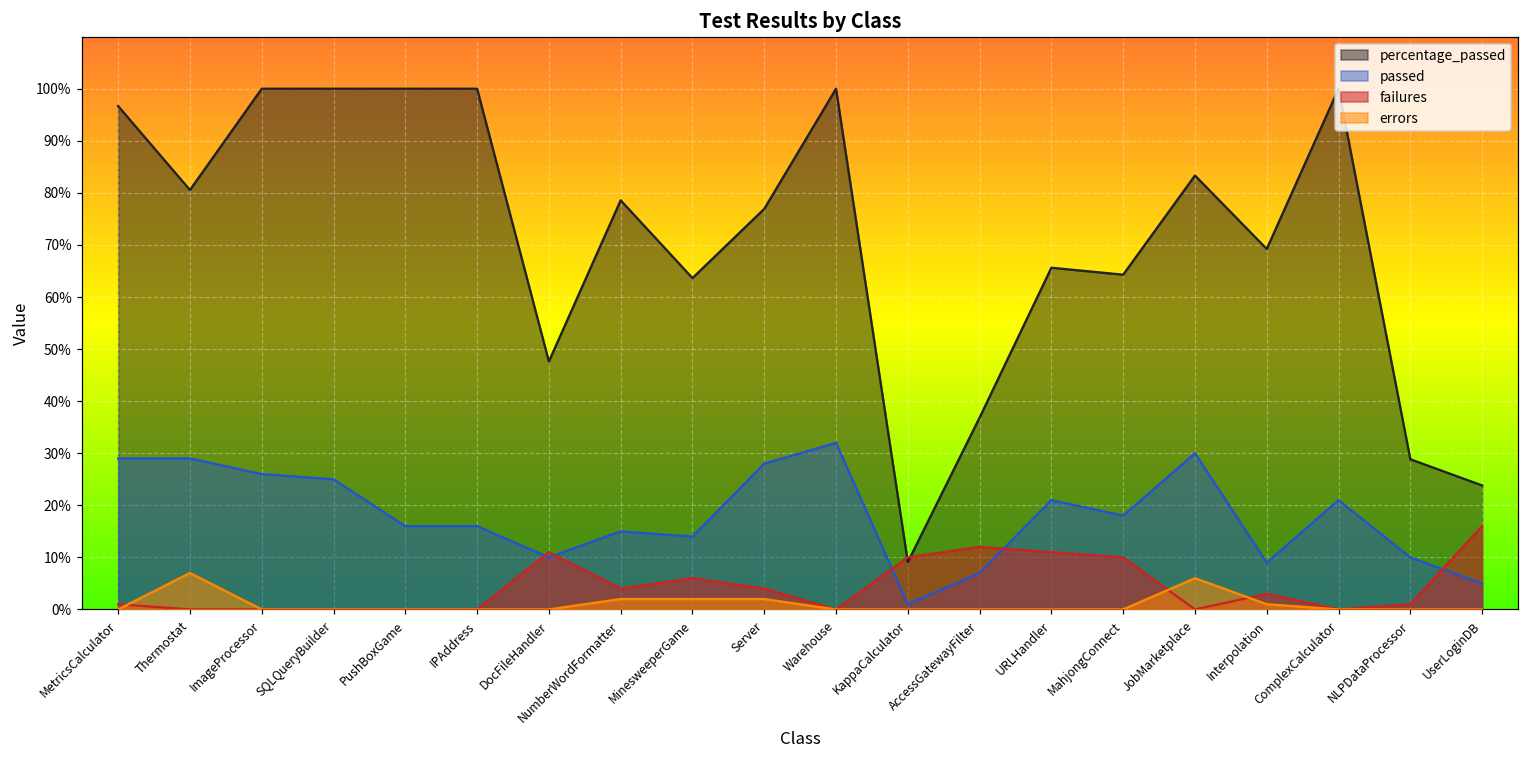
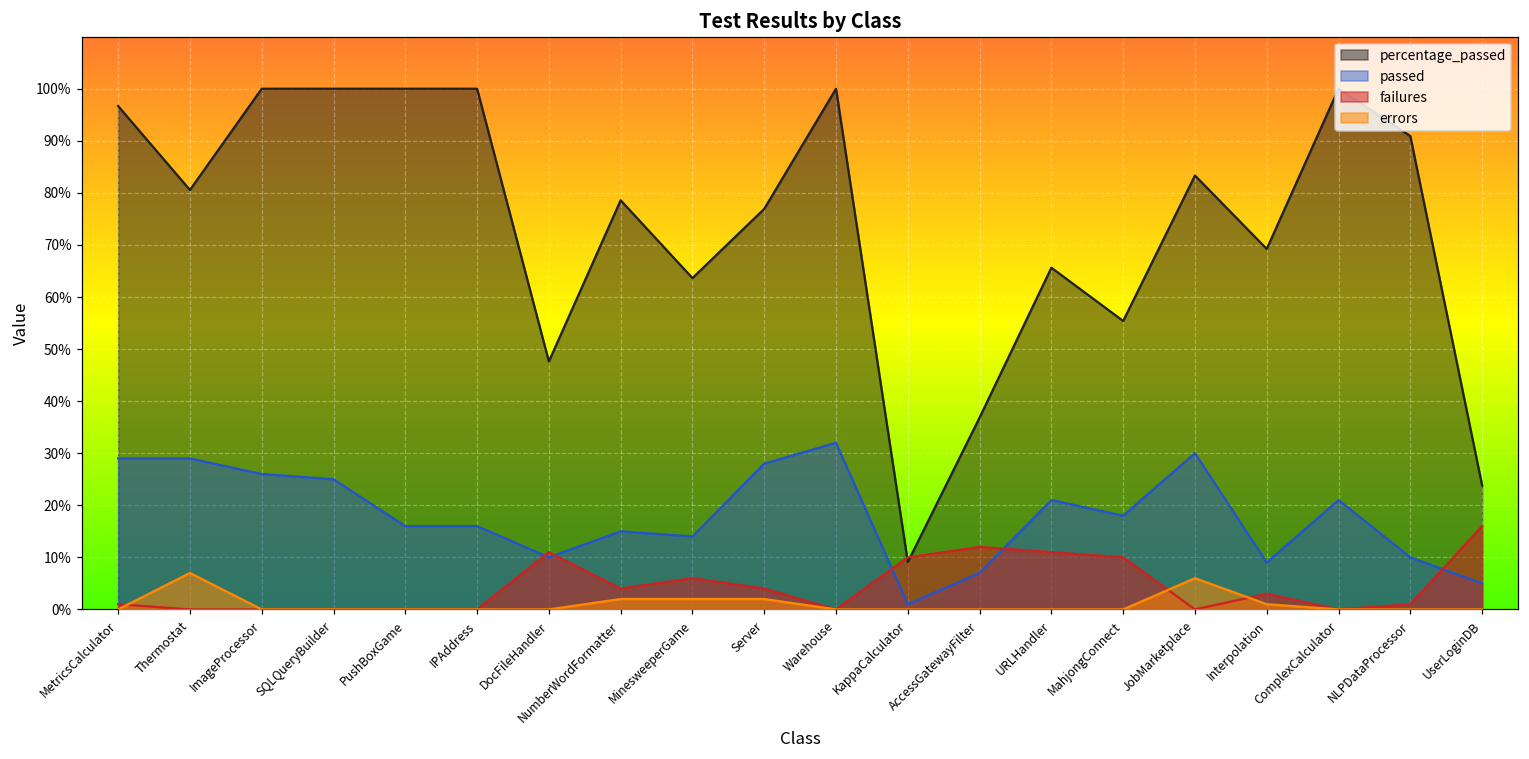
percentage_passed, MahjongConnect: 64% -> 55%
percentage_passed, NLPDataProcessor: 29% -> 91%
